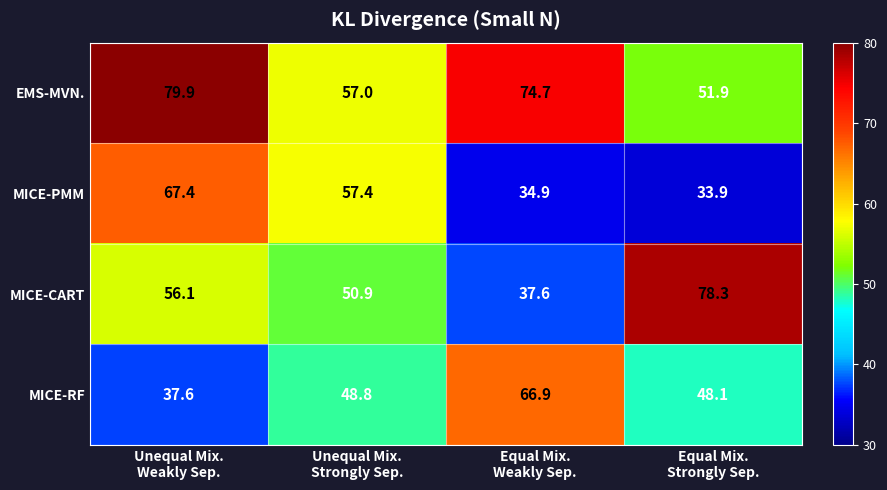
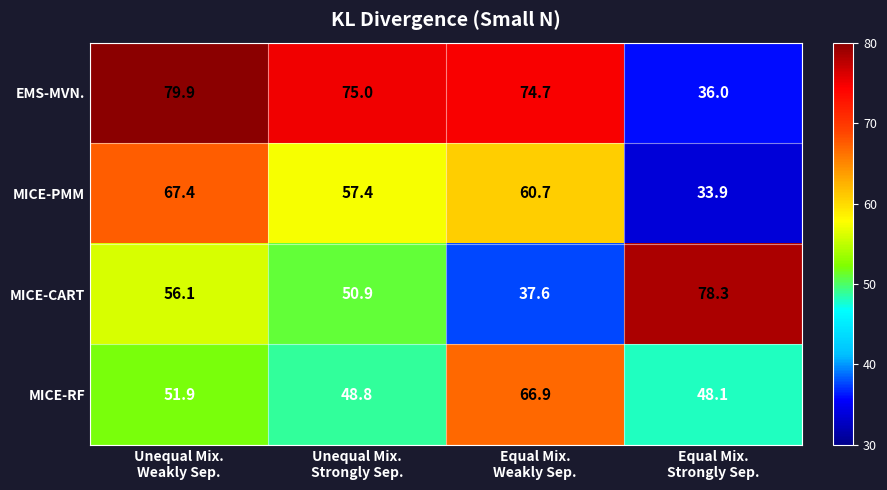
EMS-MVN., Unequal Mix. Strongly Sep.: 57.0 -> 75.0
EMS-MVN., Equal Mix. Strongly Sep.: 51.9 -> 36.0
MICE-PMM, Equal Mix. Weakly Sep.: 34.9 -> 60.7
MICE-RF, Unequal Mix. Weakly Sep.: 37.6 -> 51.9
